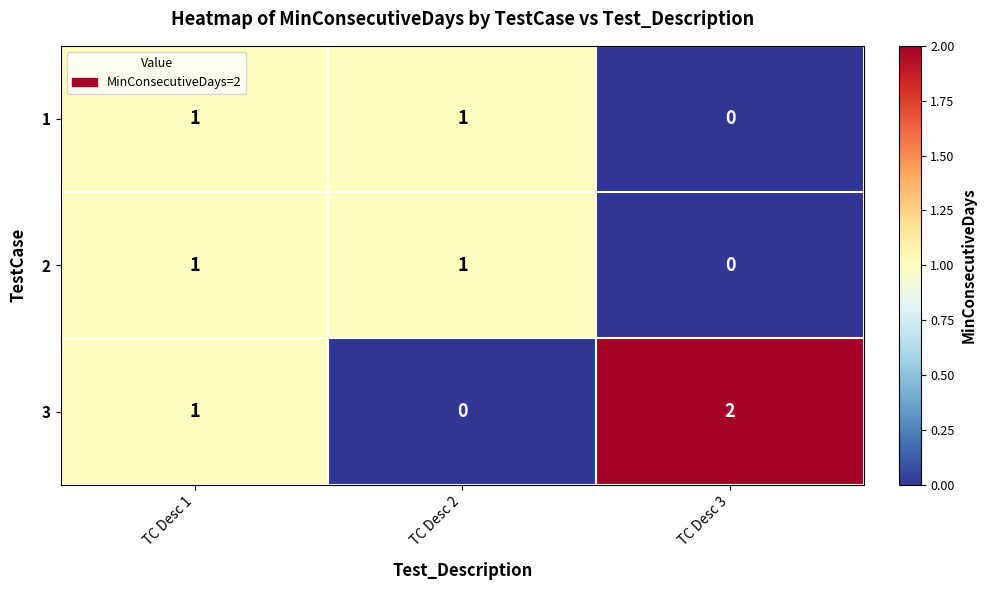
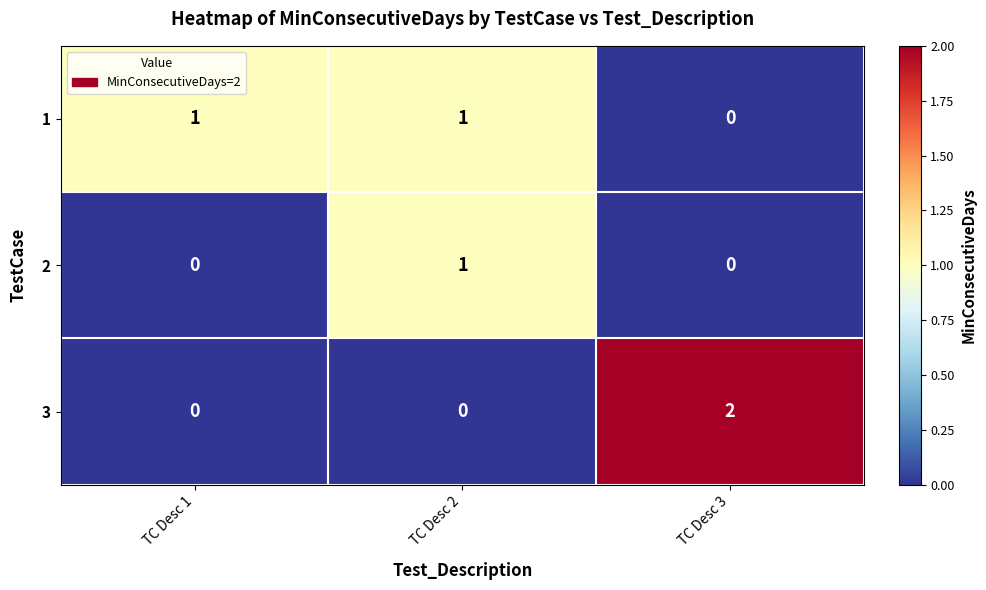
2, TC Desc 1: 1 -> 0
3, TC Desc 1: 1 -> 0
